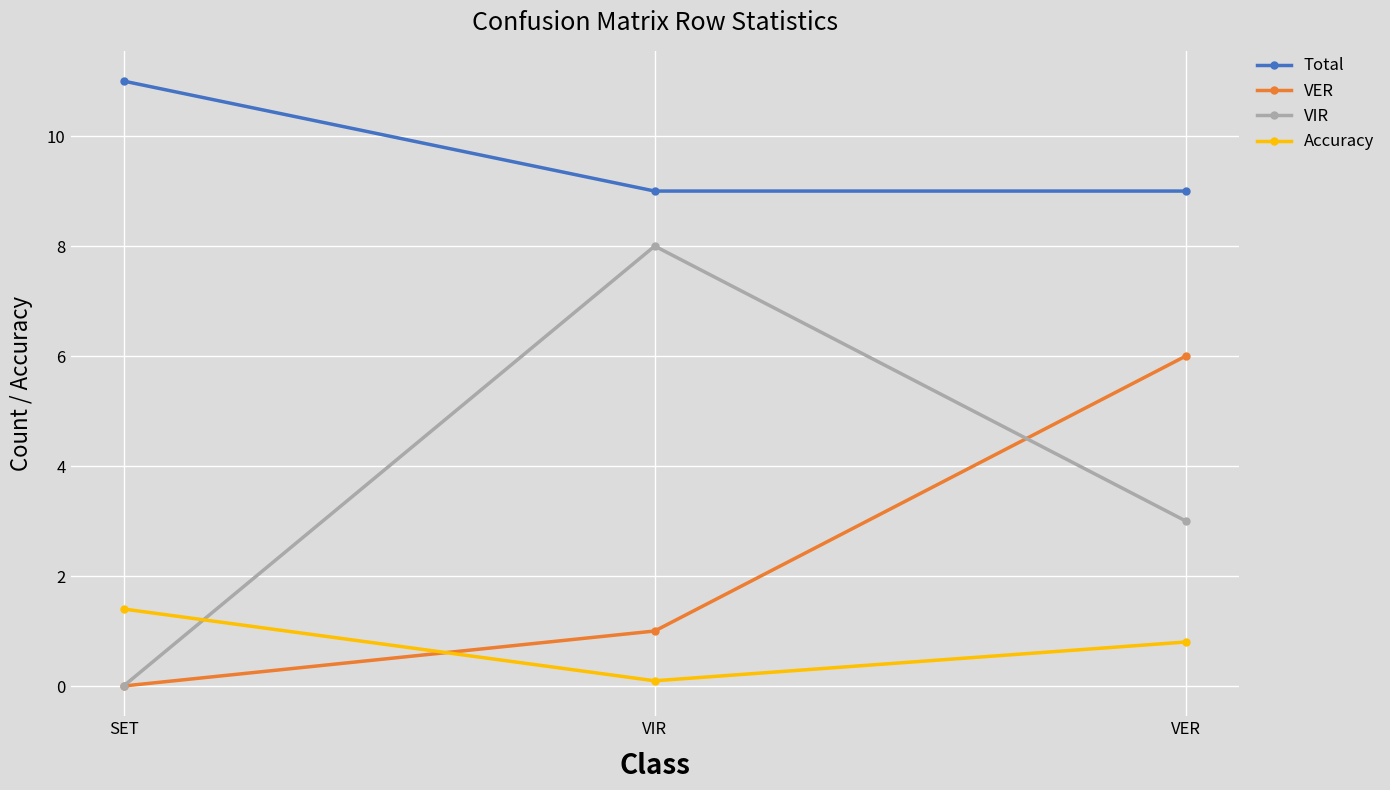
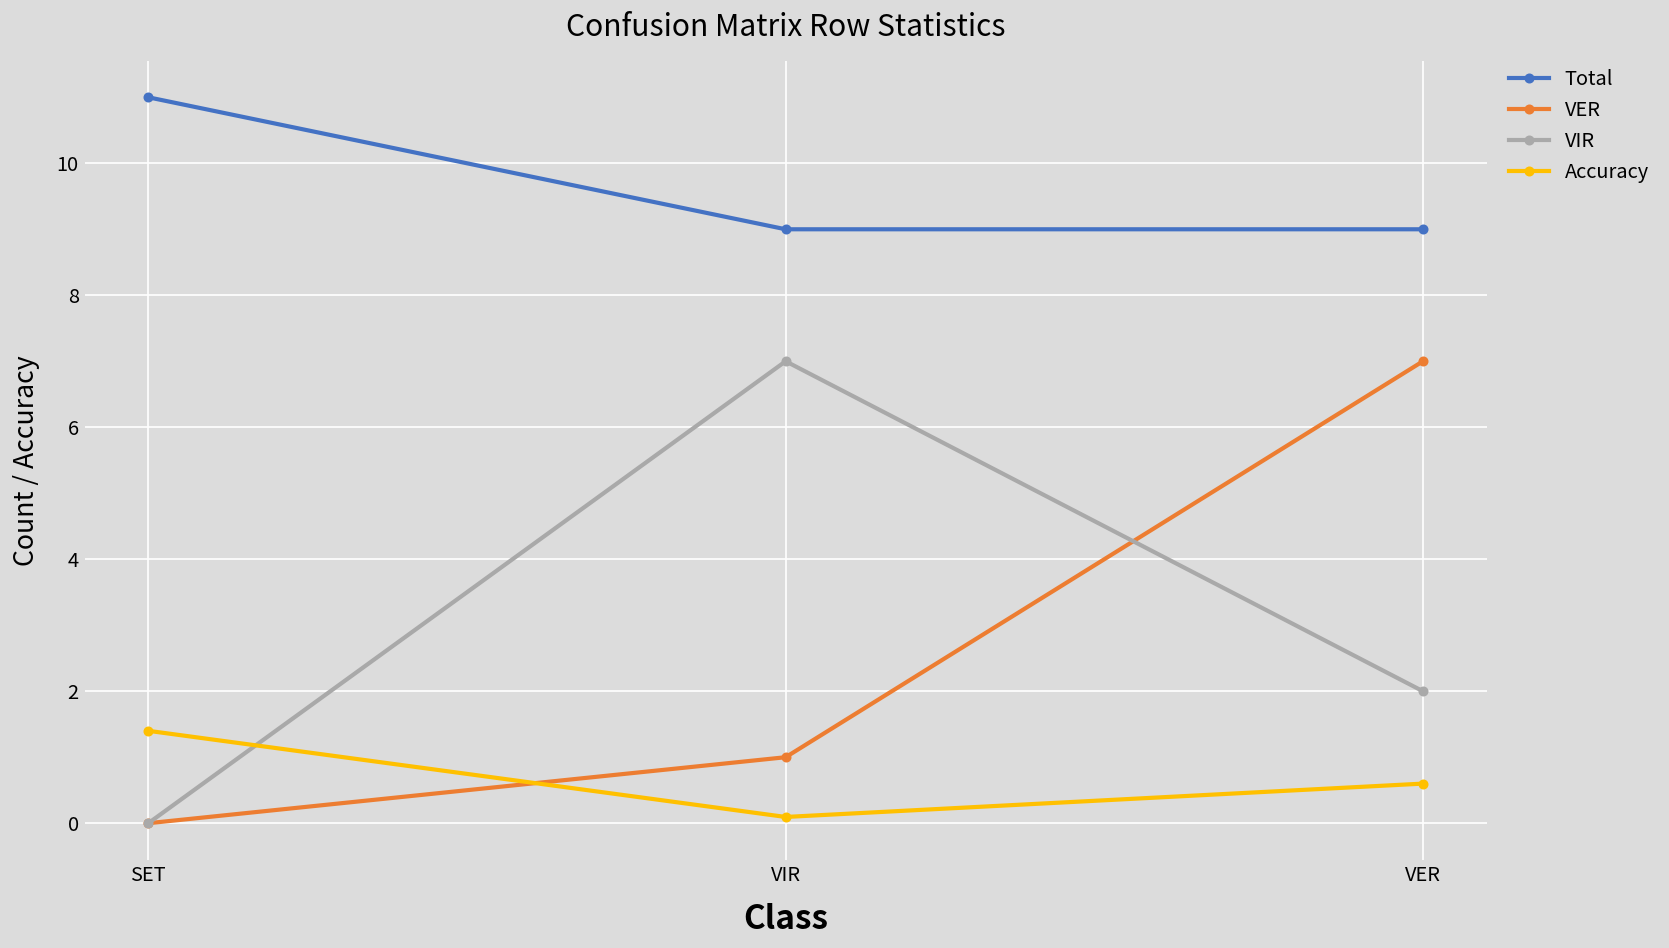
VIR, VIR: 8 -> 7
VER, VER: 6 -> 7
VIR, VER: 3 -> 2
Accuracy, VER: 0.8 -> 0.6
